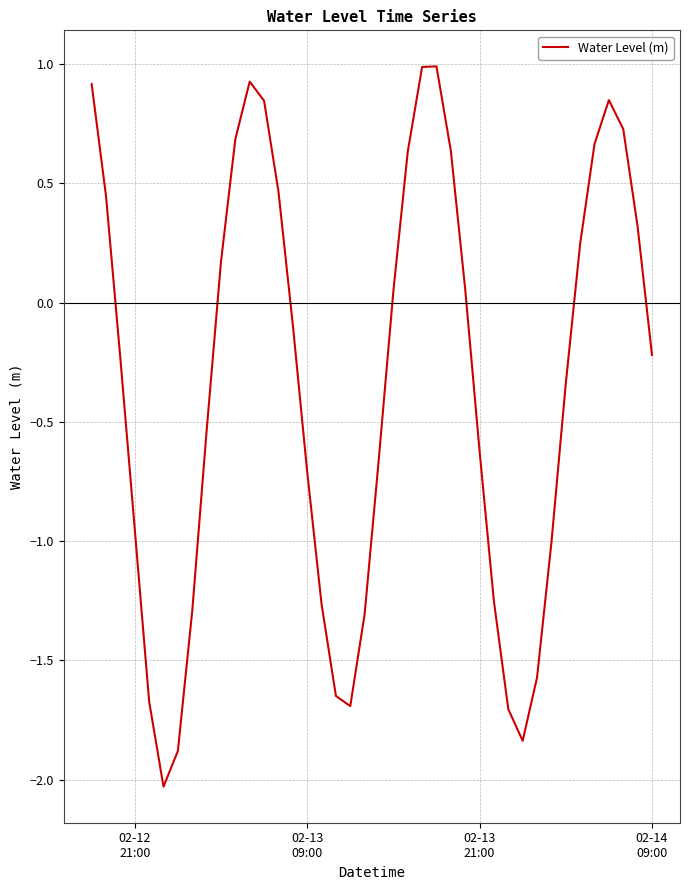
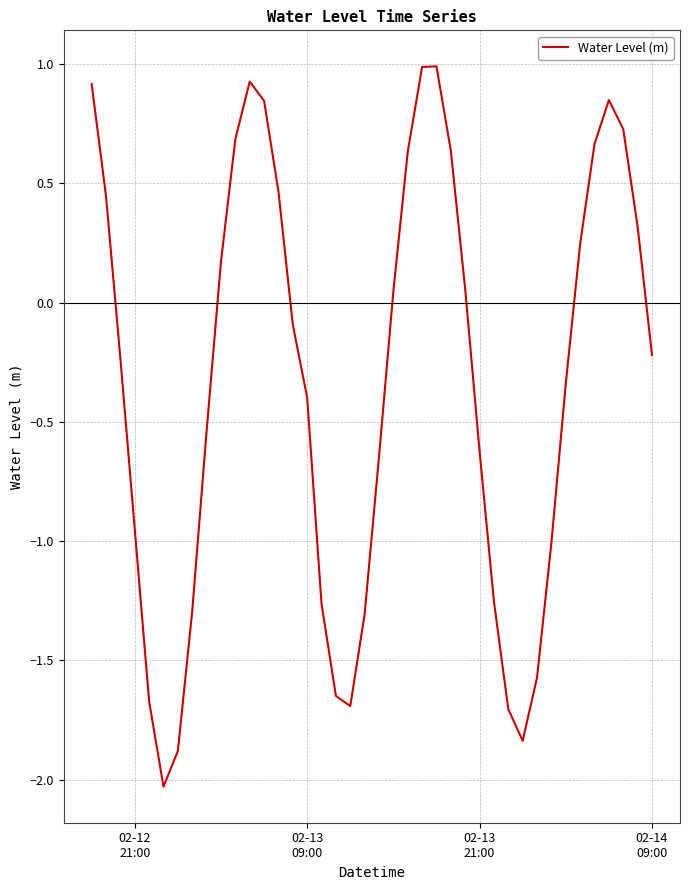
02-13 09:00: -0.71 -> -0.40
